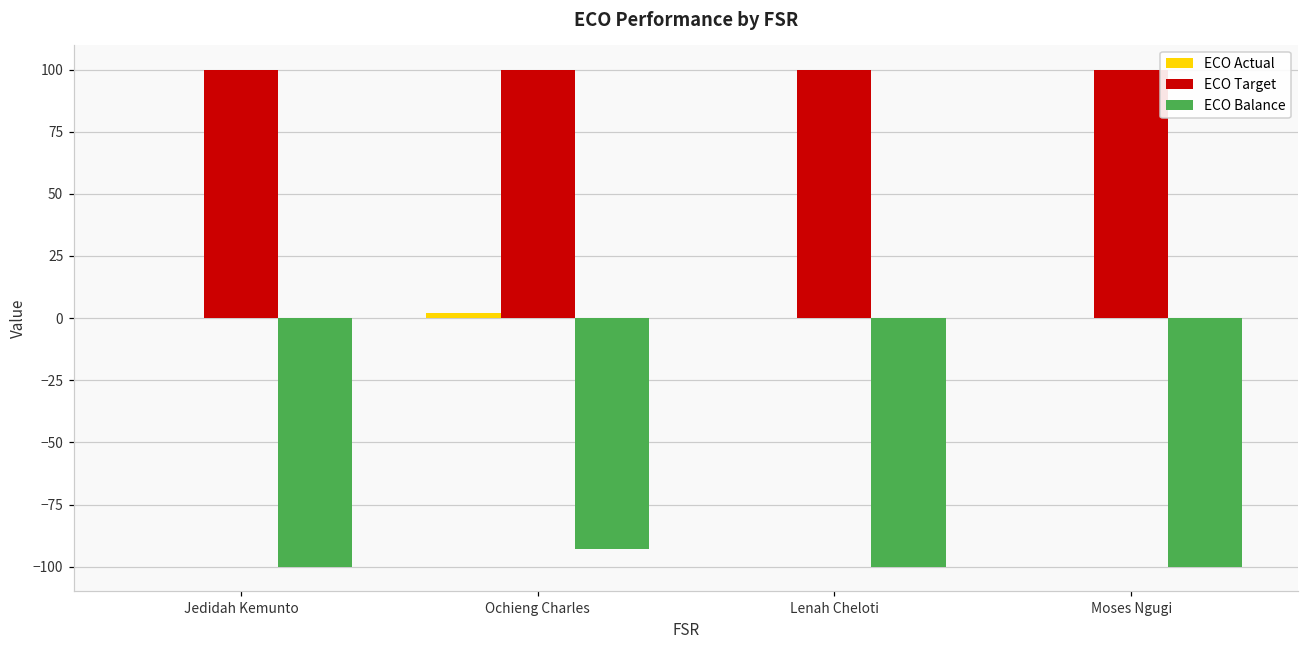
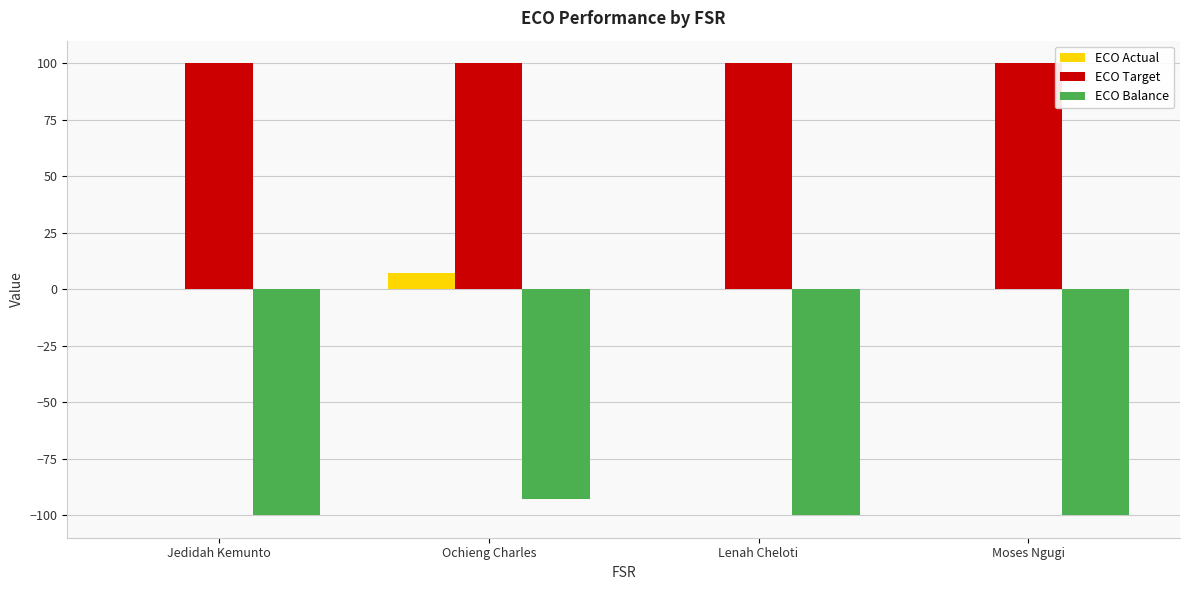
ECO Actual, Ochieng Charles: 2 -> 7
